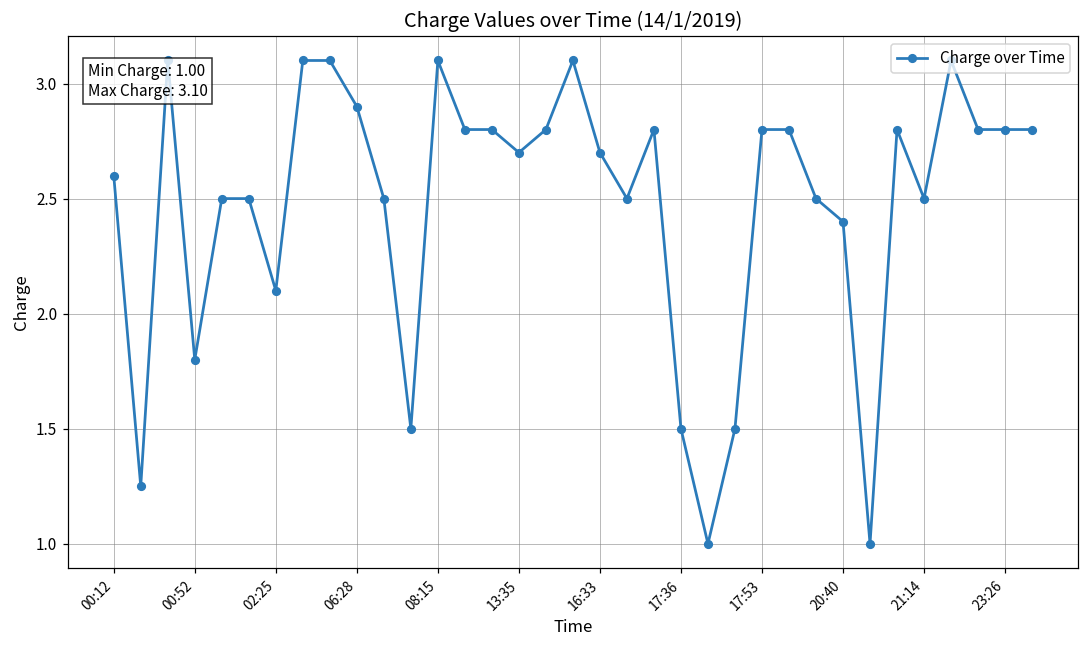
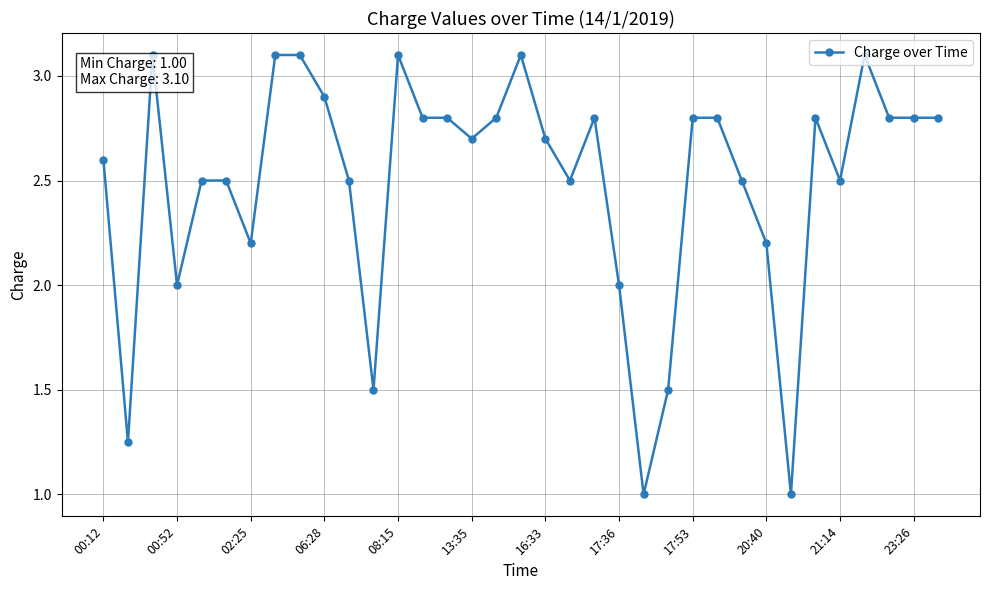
00:52: 1.8 -> 2.0
02:25: 2.1 -> 2.2
17:36: 1.5 -> 2.0
20:40: 2.4 -> 2.2
